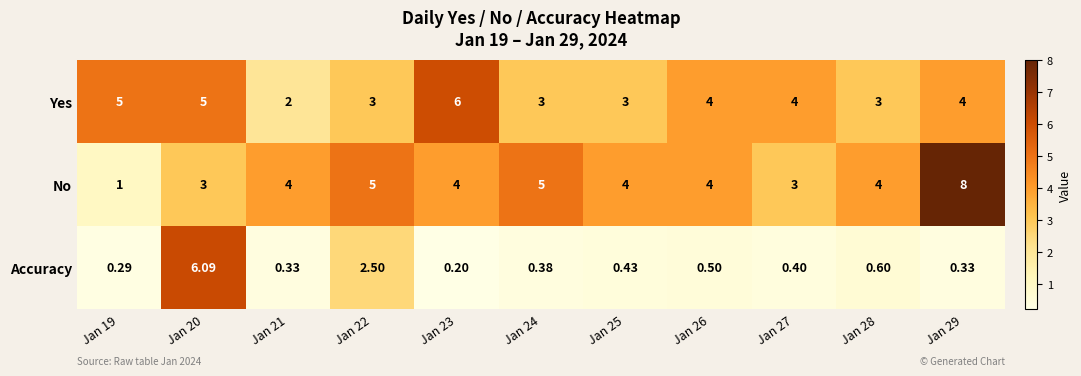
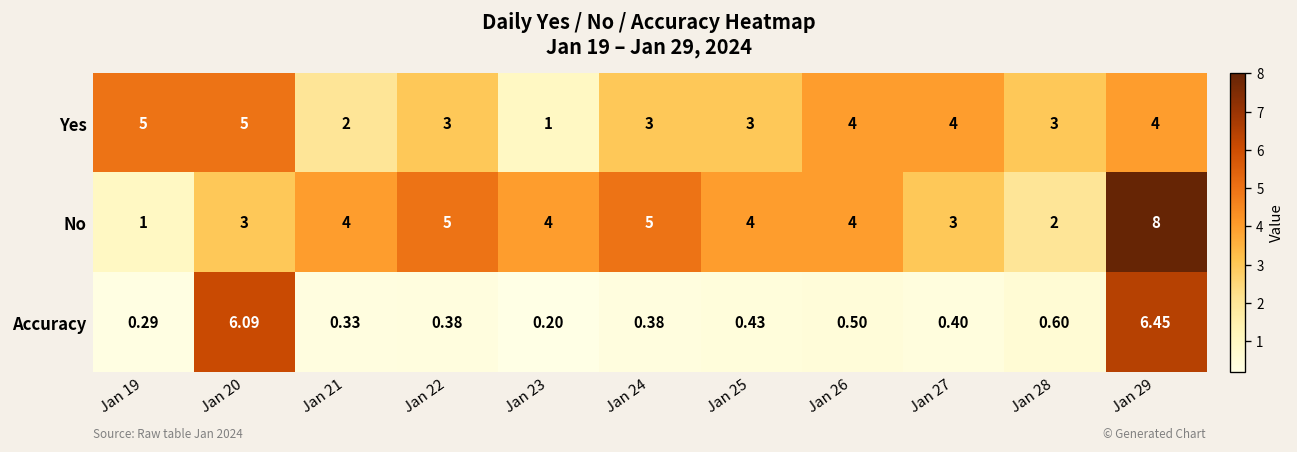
Yes, Jan 23: 6 -> 1
No, Jan 28: 4 -> 2
Accuracy, Jan 22: 2.50 -> 0.38
Accuracy, Jan 29: 0.33 -> 6.45
